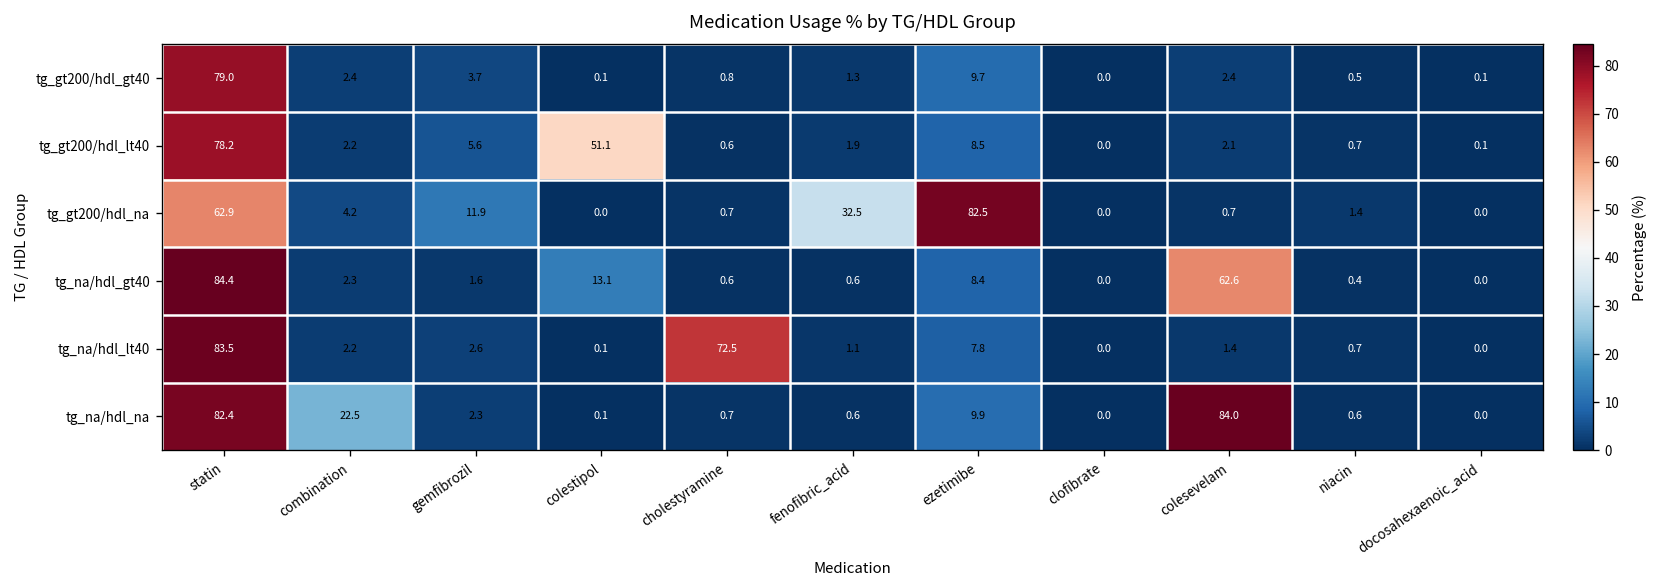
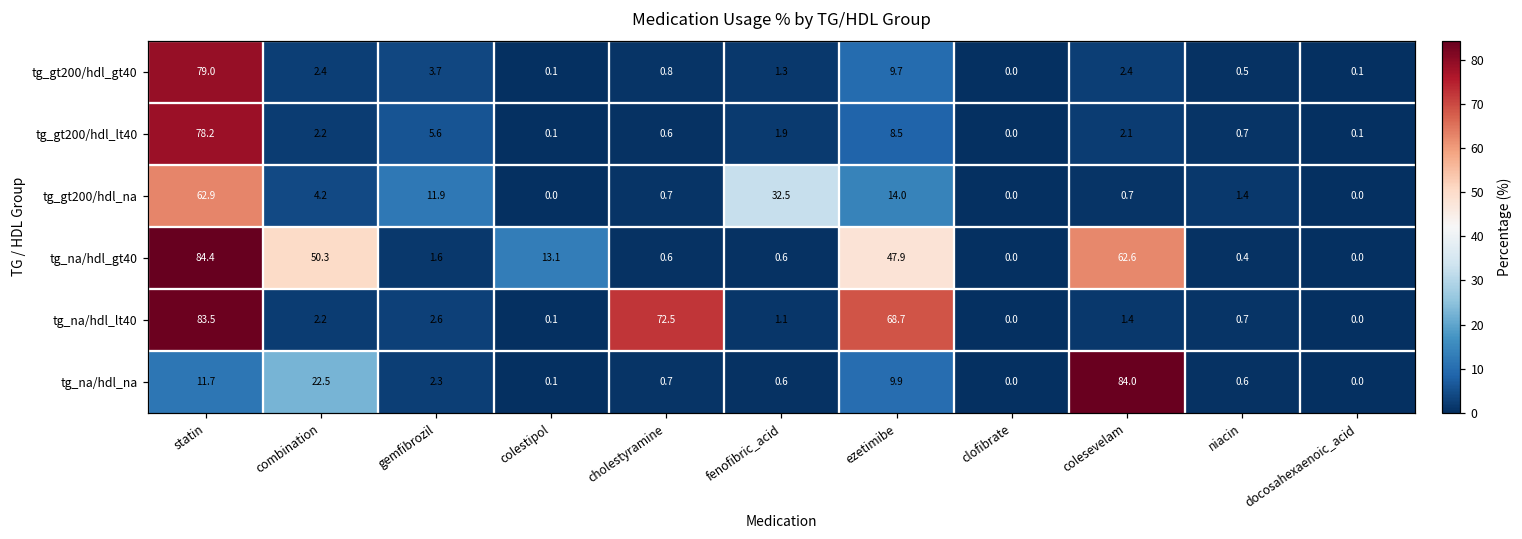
tg_gt200/hdl_lt40, colestipol: 51.1 -> 0.1
tg_gt200/hdl_na, ezetimibe: 82.5 -> 14.0
tg_na/hdl_gt40, combination: 2.3 -> 50.3
tg_na/hdl_gt40, ezetimibe: 8.4 -> 47.9
tg_na/hdl_lt40, ezetimibe: 7.8 -> 68.7
tg_na/hdl_na, statin: 82.4 -> 11.7
